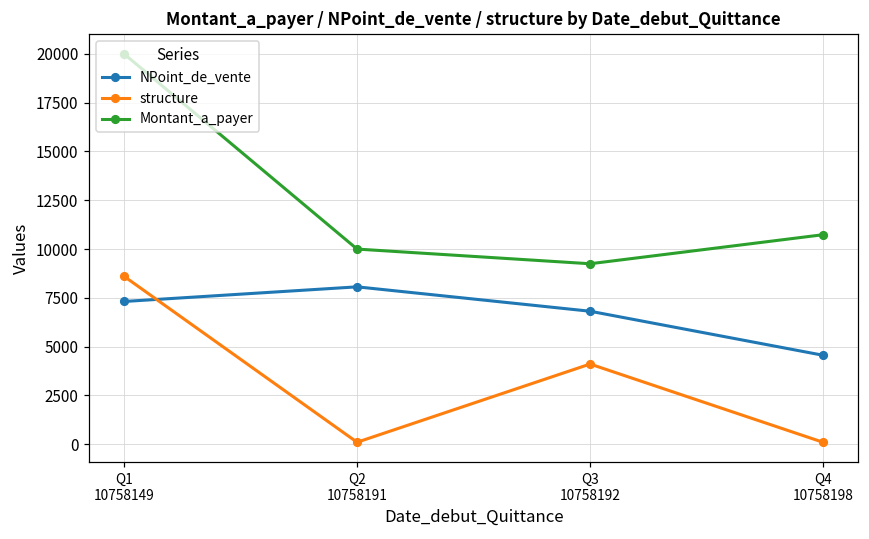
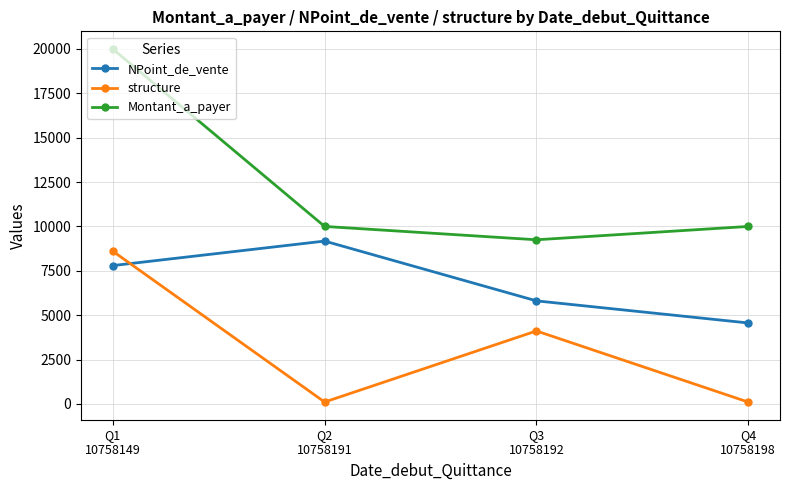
NPoint_de_vente, Q1 10758149: 7300 -> 7800
NPoint_de_vente, Q2 10758191: 8100 -> 9200
NPoint_de_vente, Q3 10758192: 6800 -> 5800
Montant_a_payer, Q4 10758198: 10700 -> 10000
